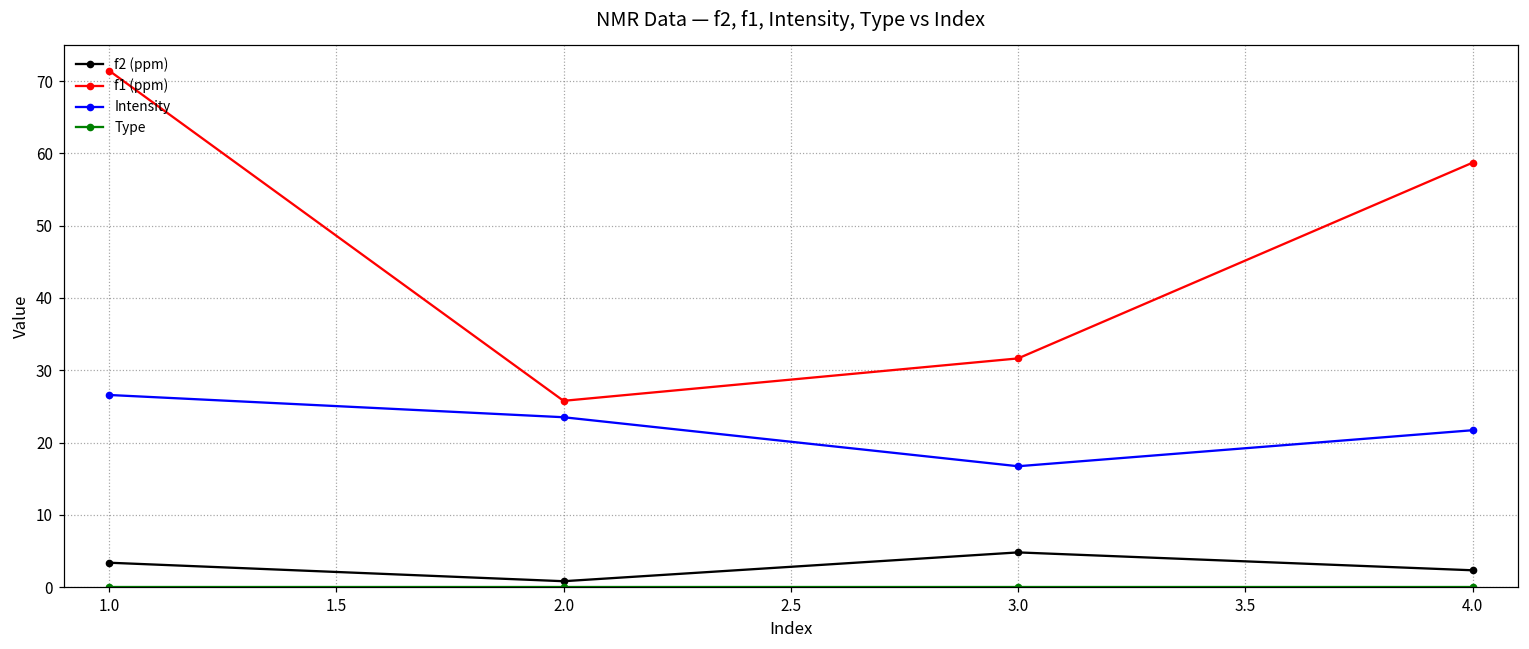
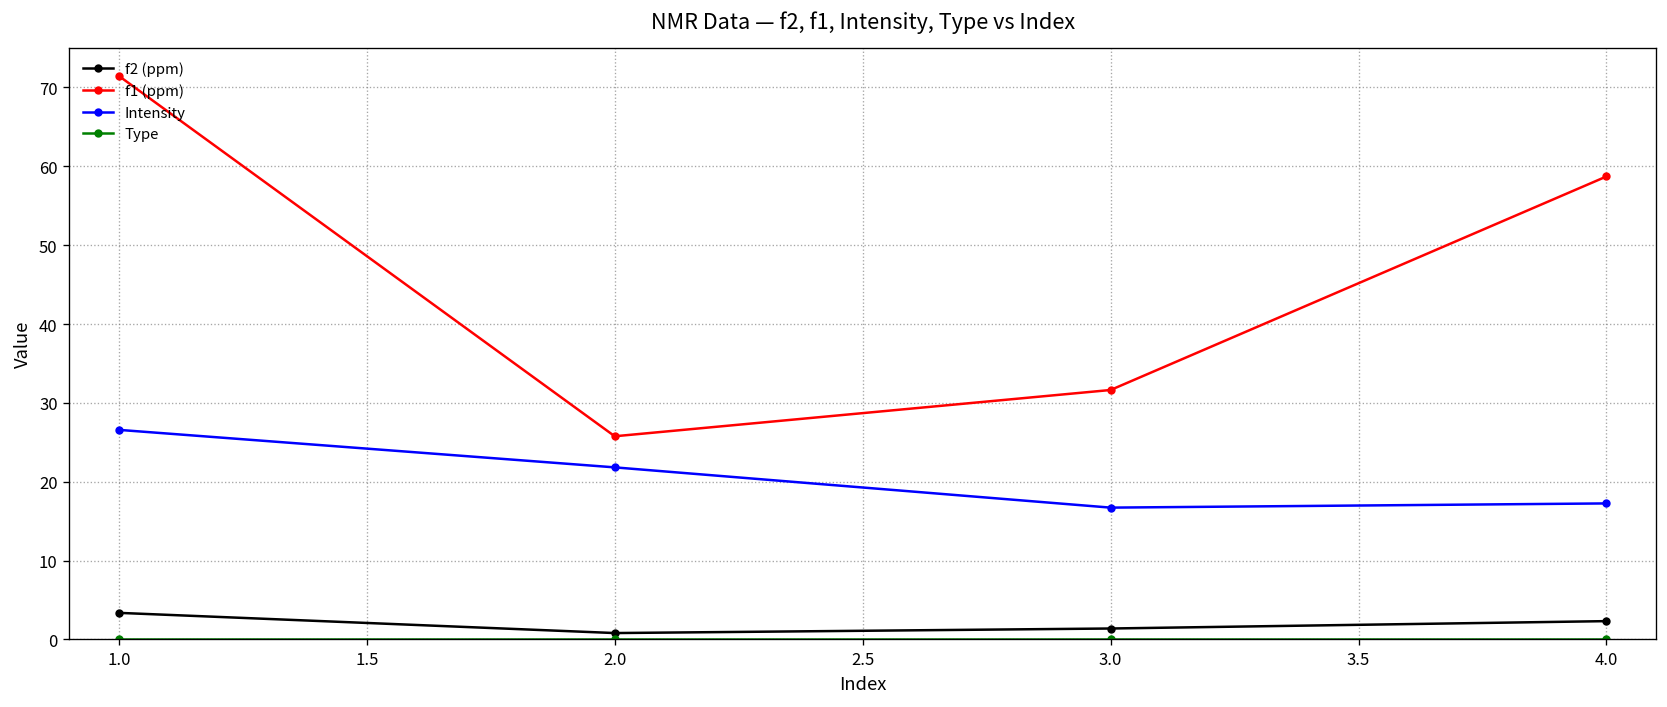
Intensity, 2.0: 23 -> 22
f2 (ppm), 3.0: 5 -> 1
Intensity, 4.0: 22 -> 17
